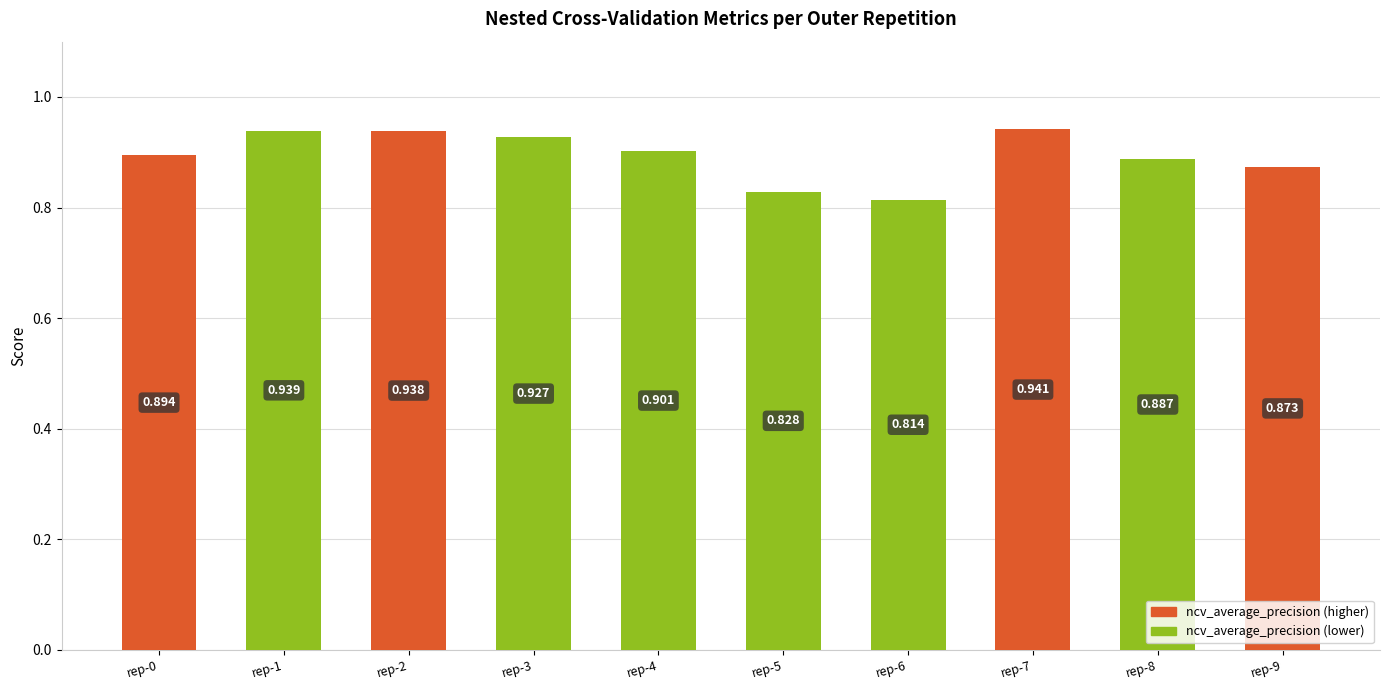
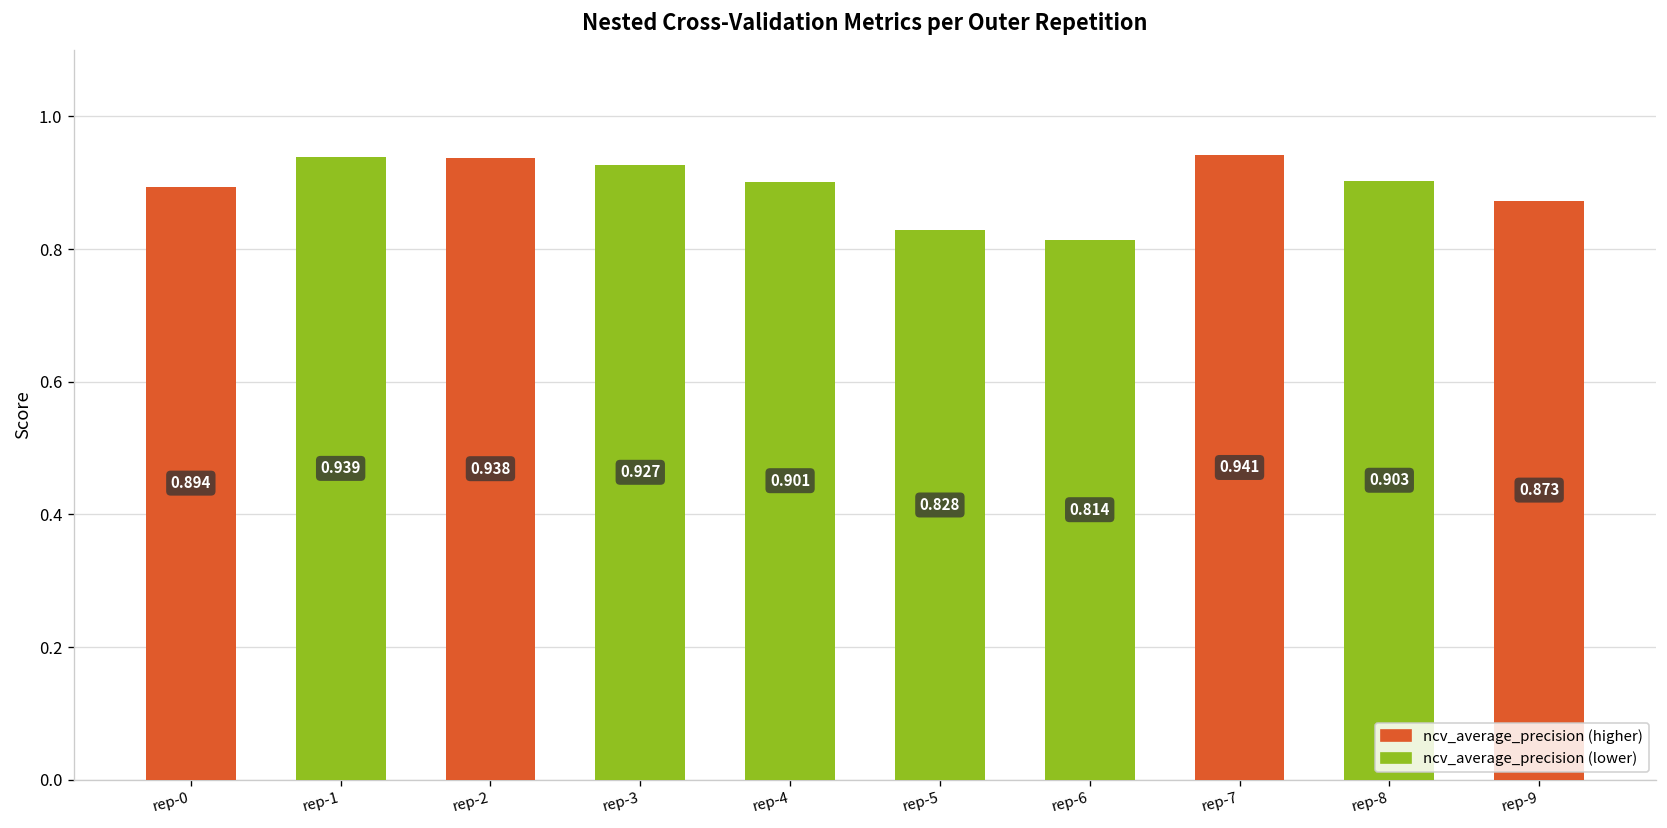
rep-8: 0.887 -> 0.903
